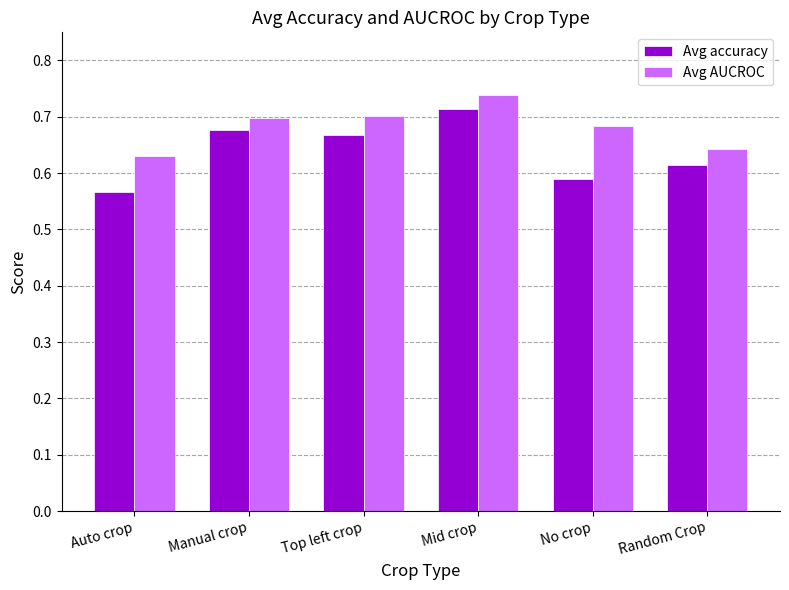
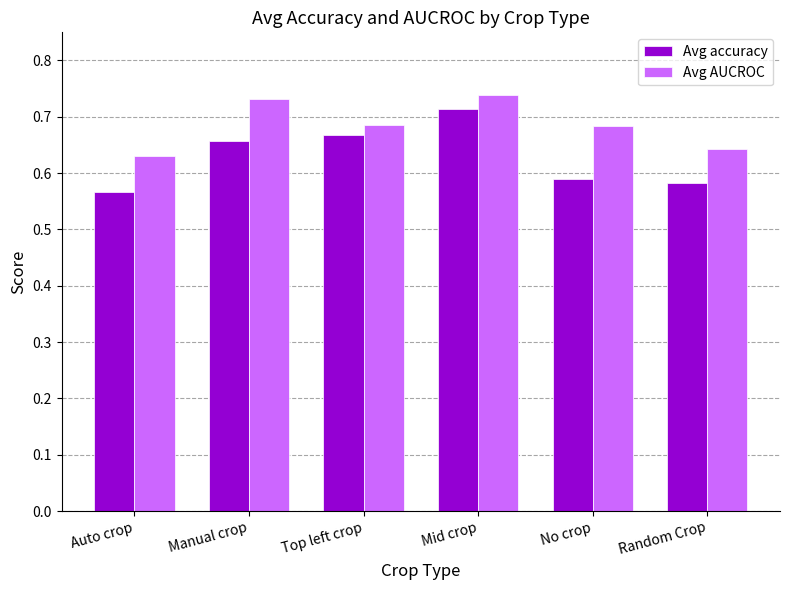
Avg accuracy, Manual crop: 0.68 -> 0.66
Avg AUCROC, Manual crop: 0.70 -> 0.73
Avg AUCROC, Top left crop: 0.70 -> 0.69
Avg accuracy, Random Crop: 0.61 -> 0.58
